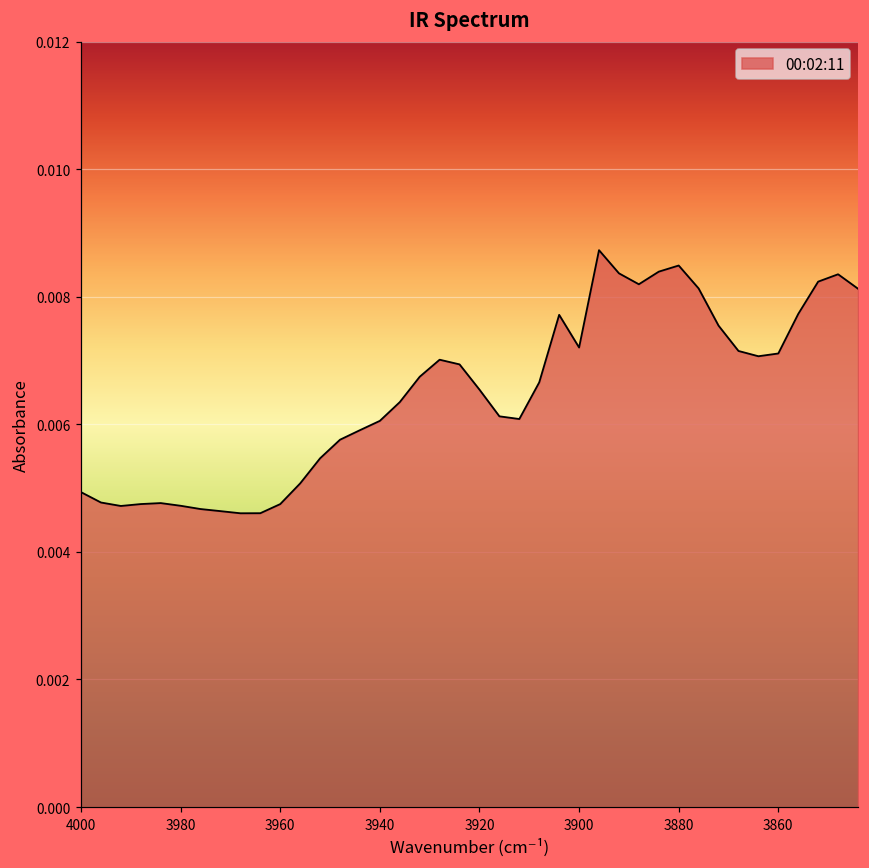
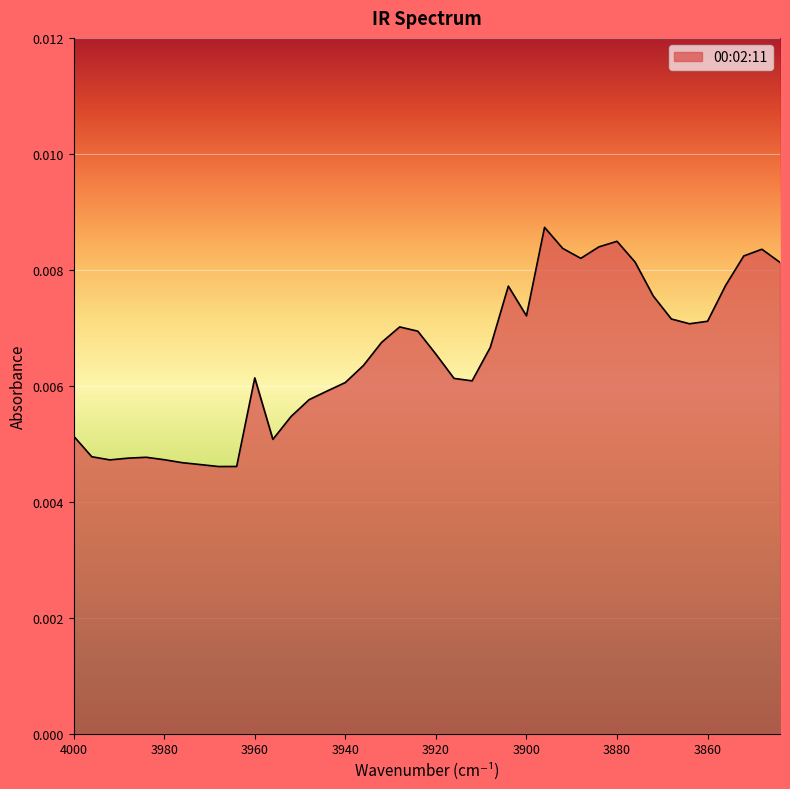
4000: 0.0049 -> 0.0051
3960: 0.0048 -> 0.0061
